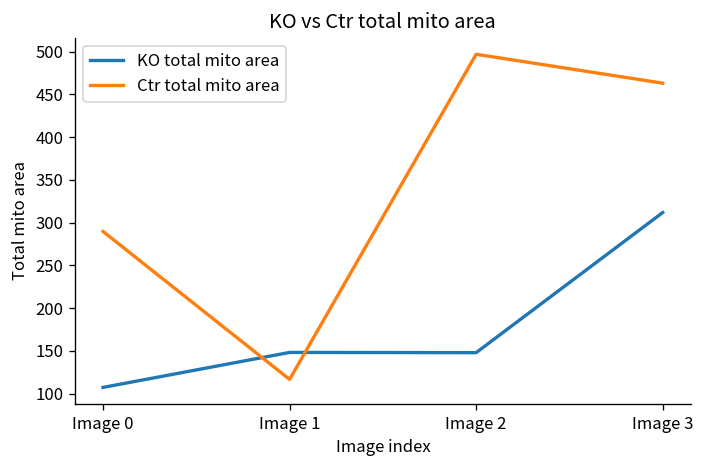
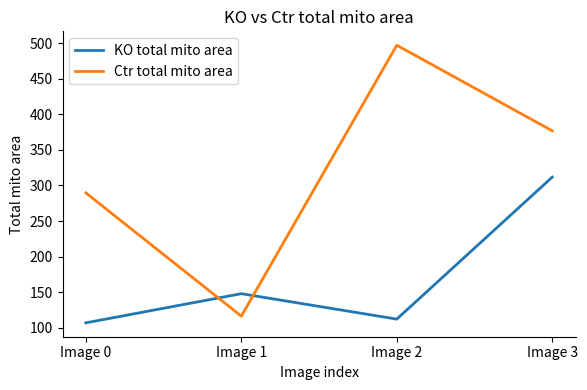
KO total mito area, Image 2: 150 -> 110
Ctr total mito area, Image 3: 460 -> 380
